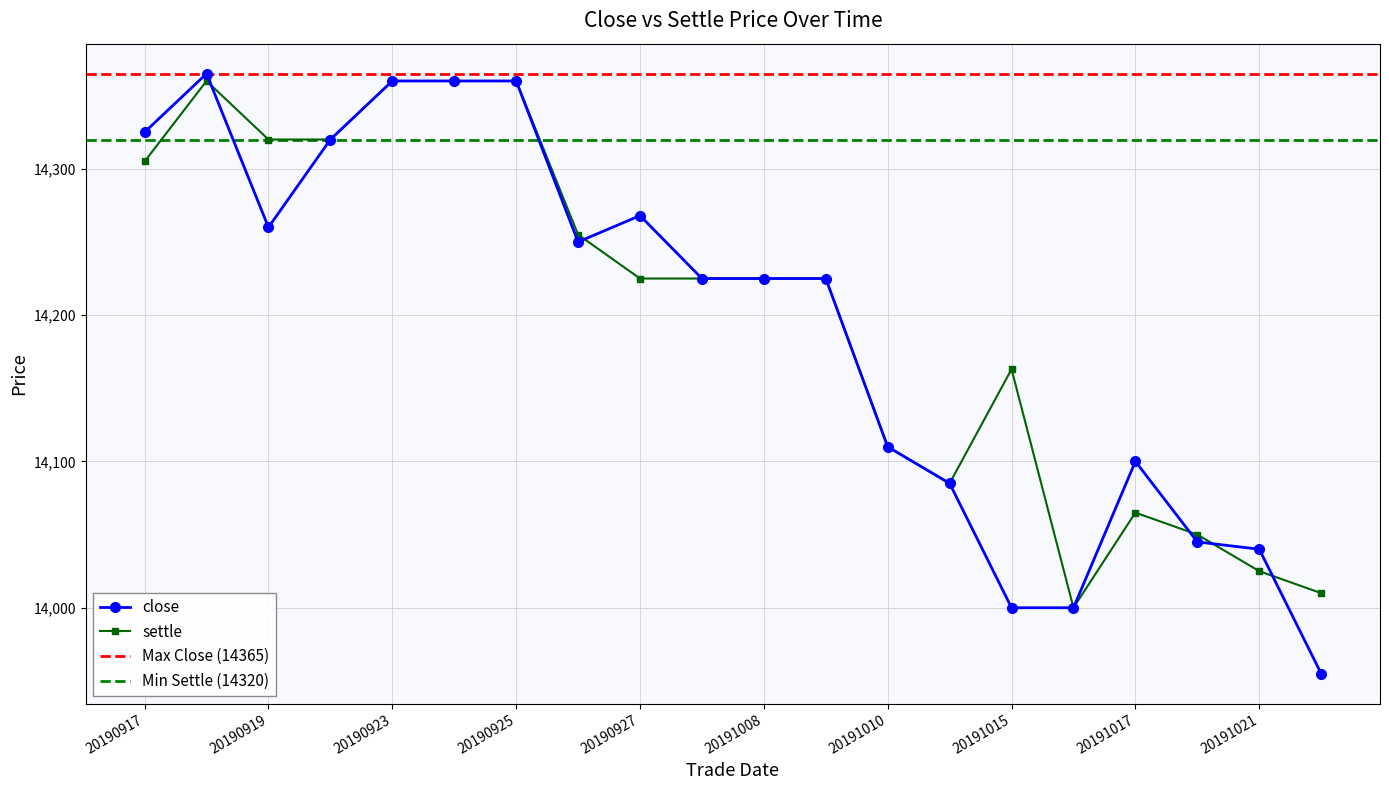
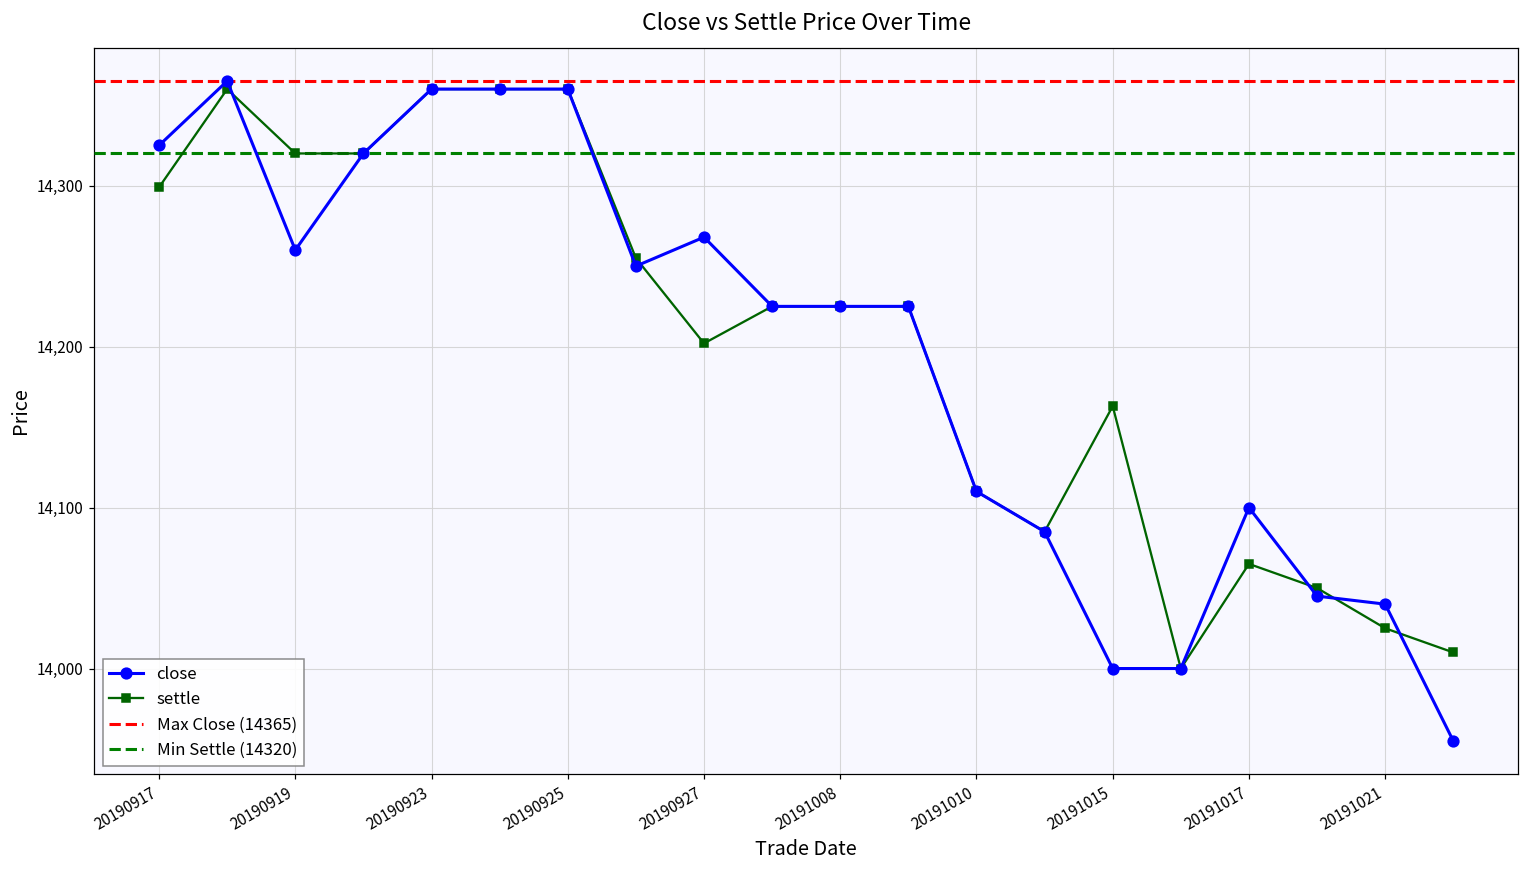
settle, 20190917: 14,305 -> 14,299
settle, 20190927: 14,225 -> 14,202
